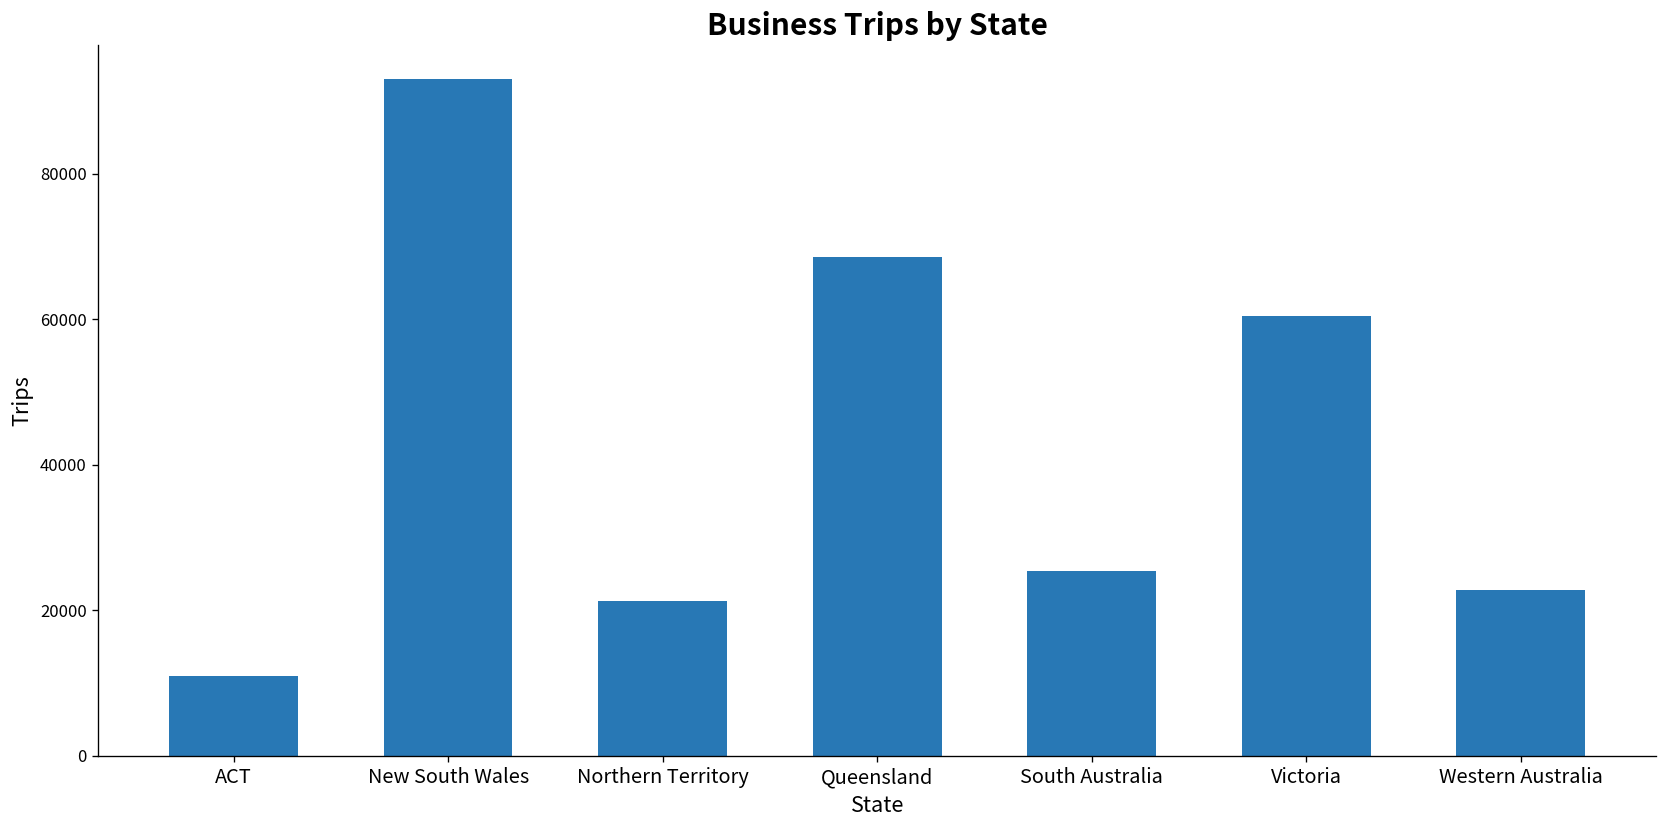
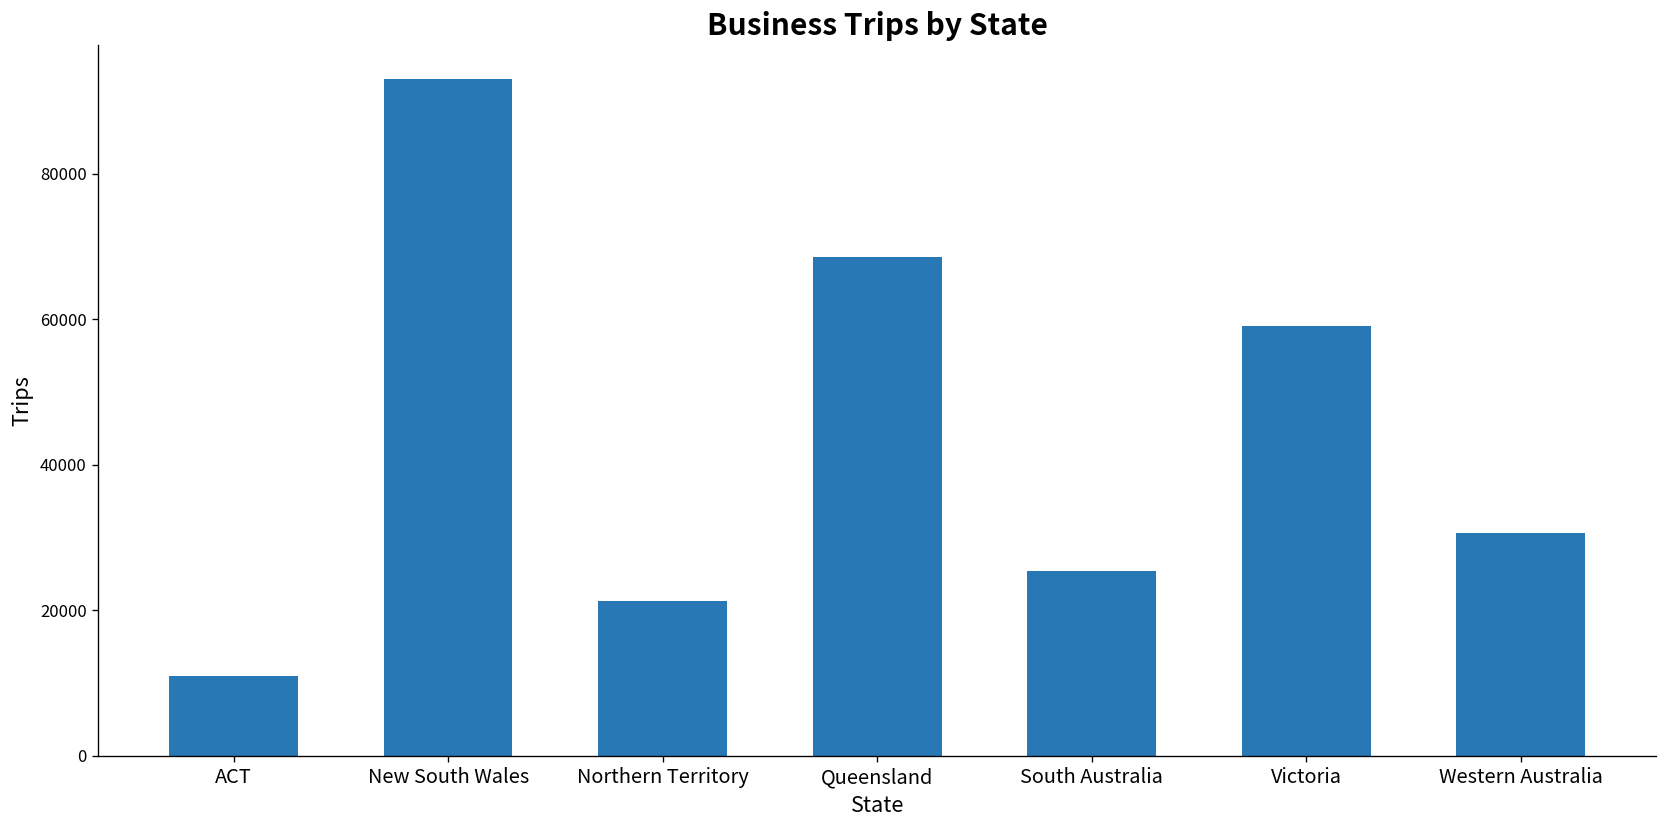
Victoria: 60000 -> 59000
Western Australia: 23000 -> 31000
